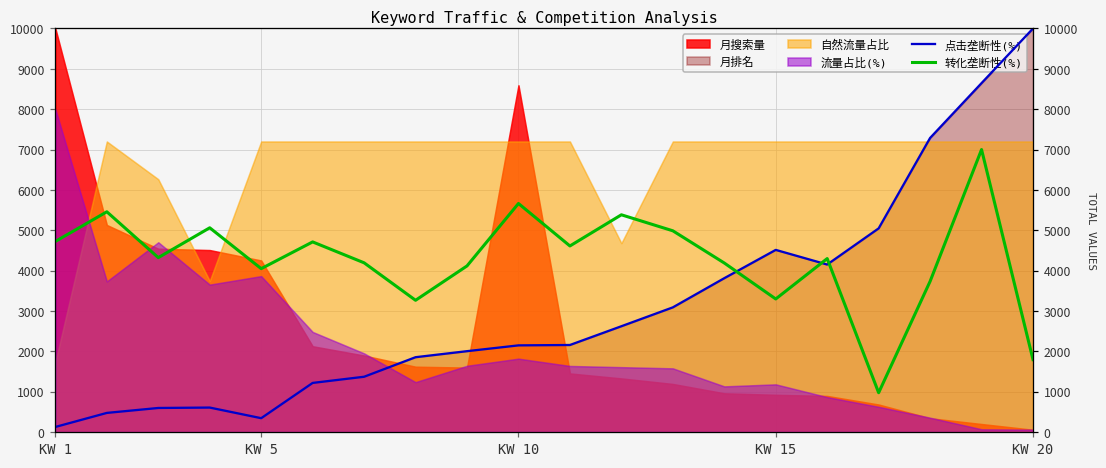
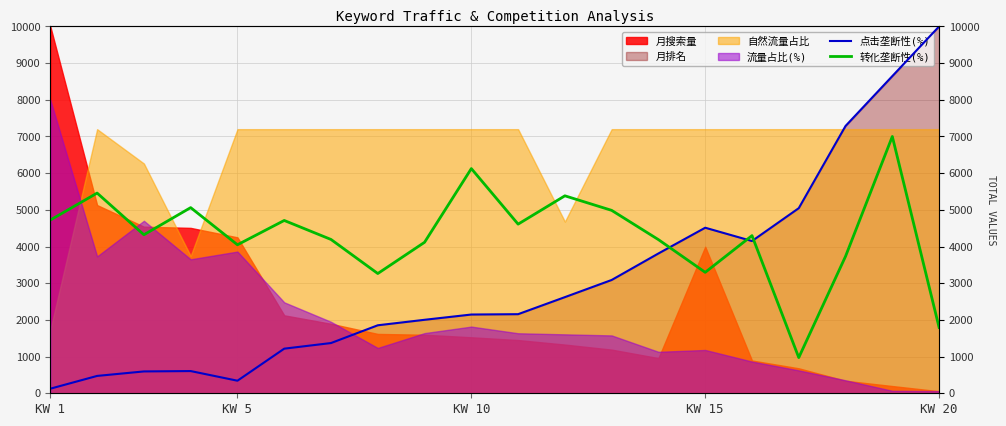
月搜索量, KW 10: 8600 -> 1500
转化垄断性(%), KW 10: 5700 -> 6100
月搜索量, KW 15: 900 -> 4000
